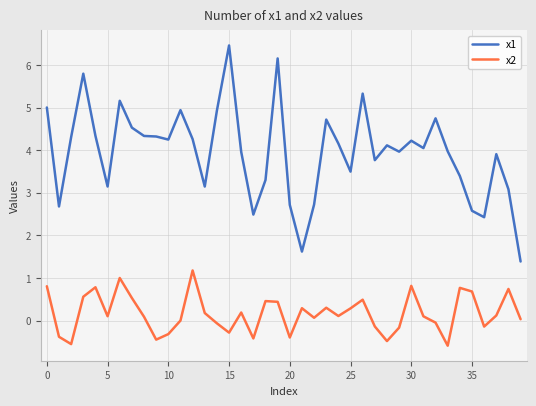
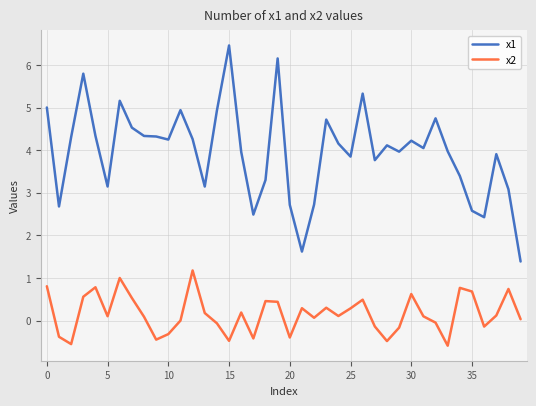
x2, 15: -0.3 -> -0.5
x1, 25: 3.5 -> 3.8
x2, 30: 0.8 -> 0.6
